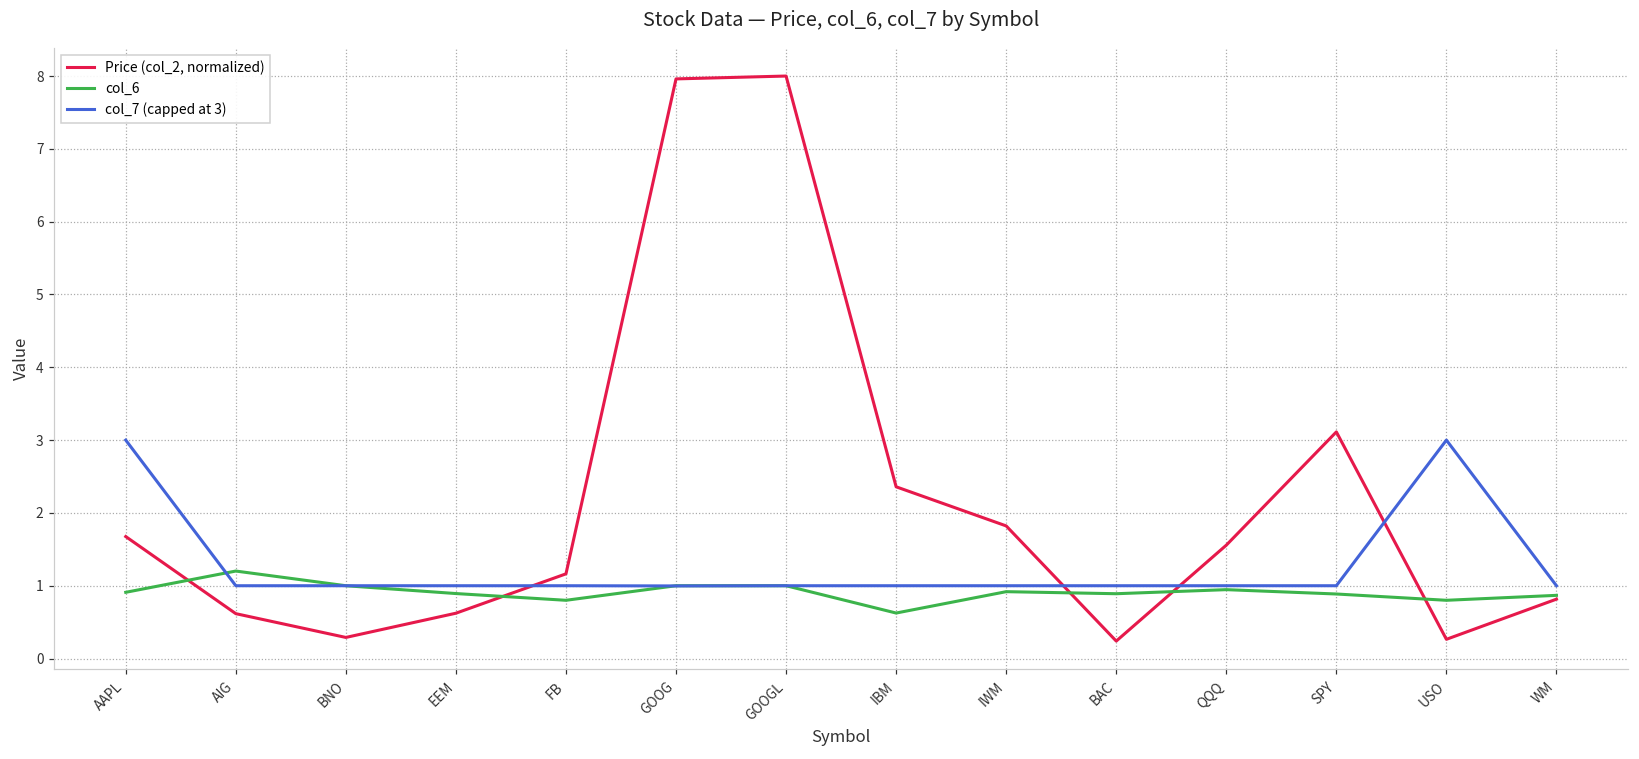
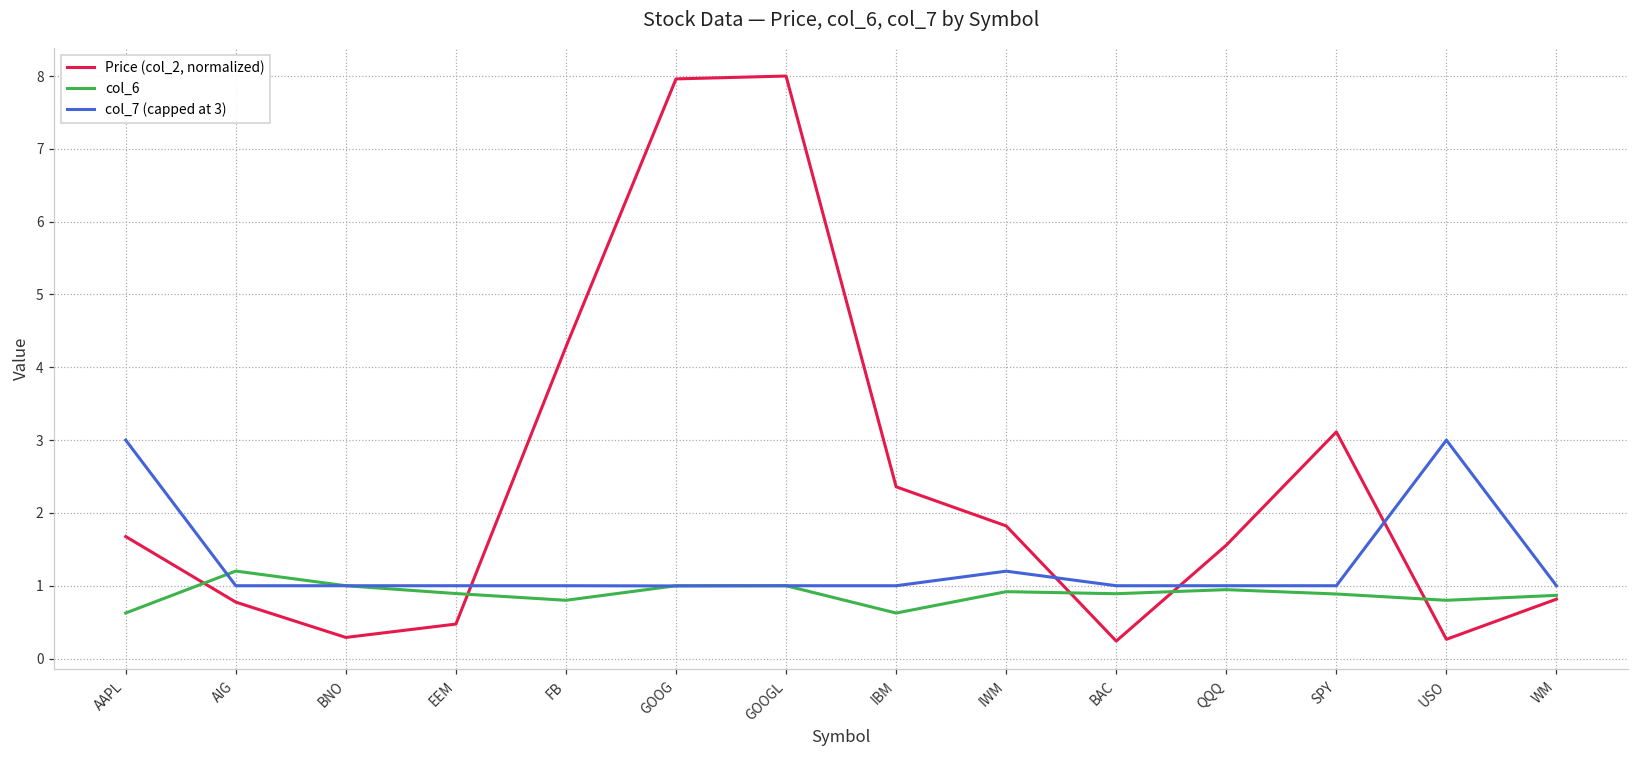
col_6, AAPL: 0.9 -> 0.6
Price (col_2, normalized), AIG: 0.6 -> 0.8
Price (col_2, normalized), EEM: 0.6 -> 0.5
Price (col_2, normalized), FB: 1.2 -> 4.3
col_7 (capped at 3), IWM: 1.0 -> 1.2
